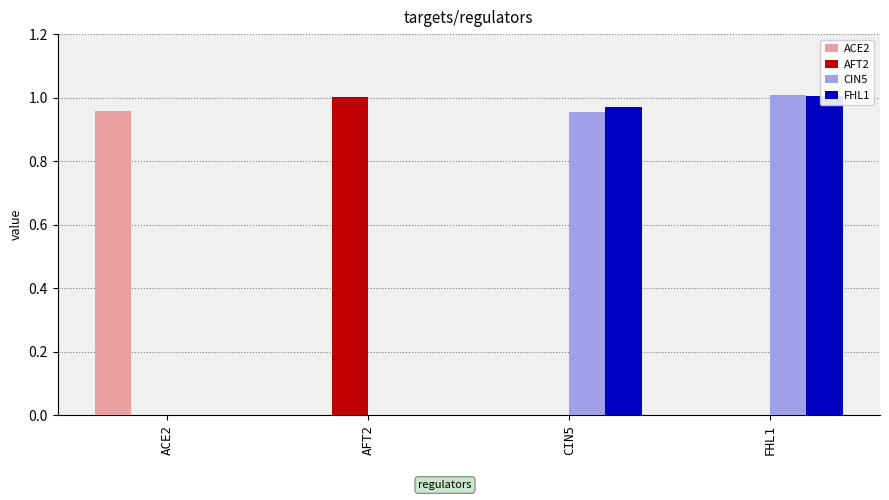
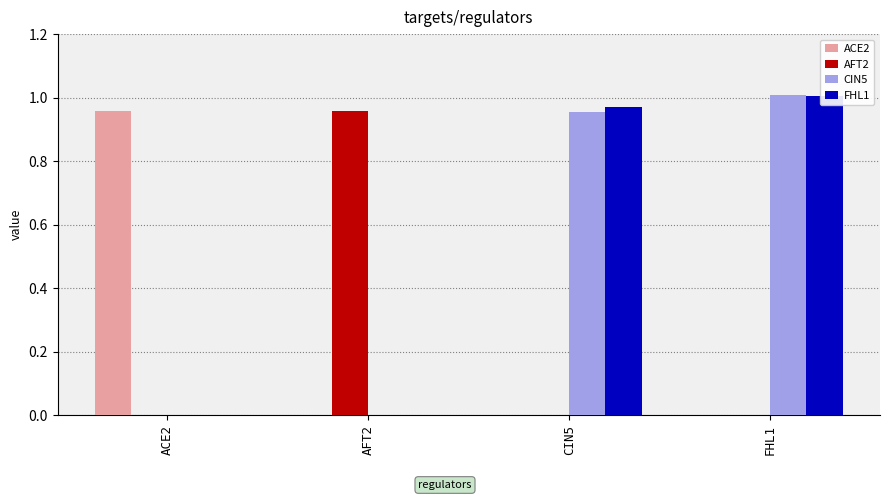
AFT2, AFT2: 1.00 -> 0.96
